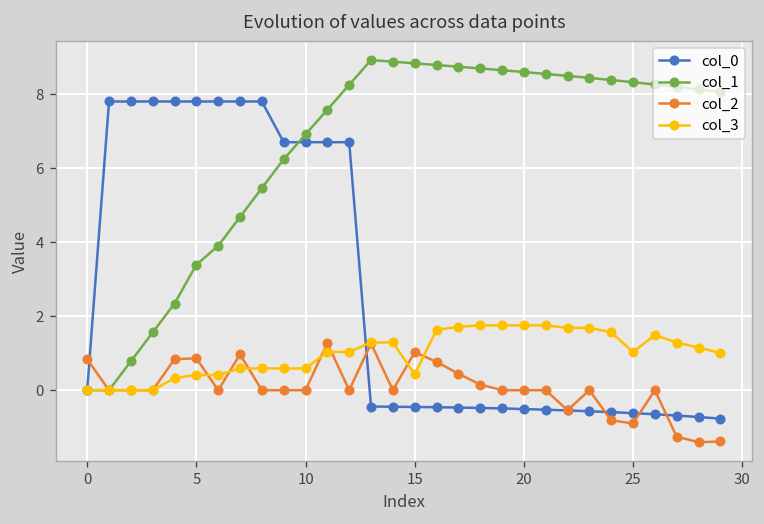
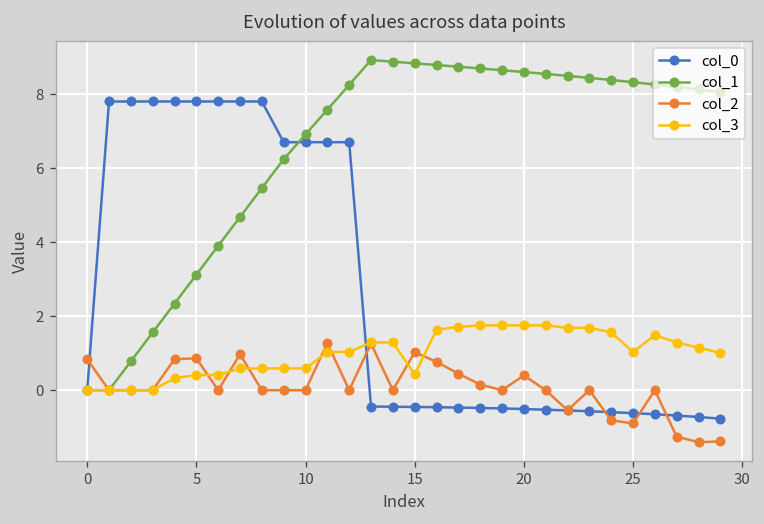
col_1, 5: 3.4 -> 3.1
col_2, 20: 0.0 -> 0.4
